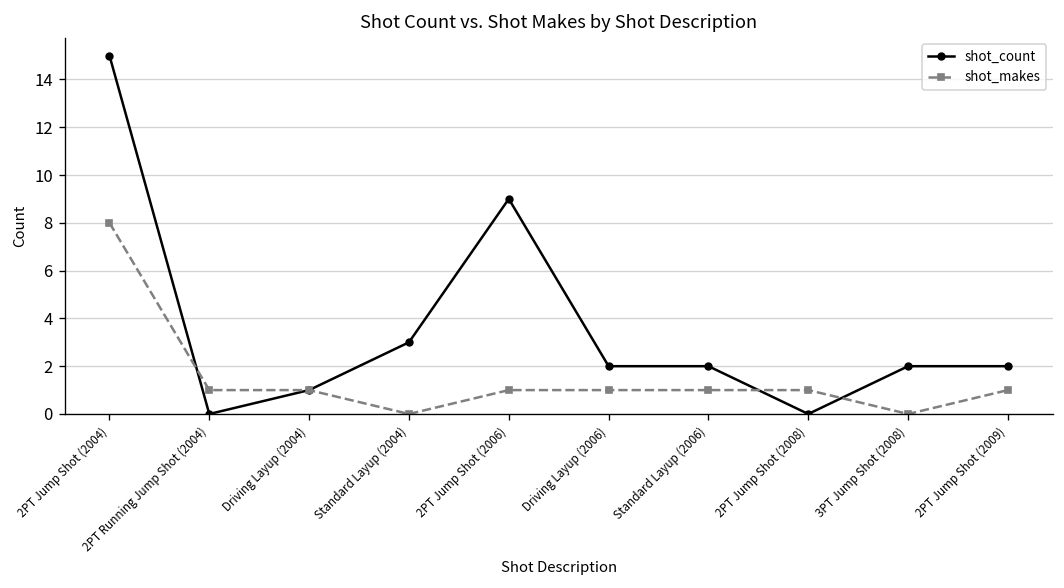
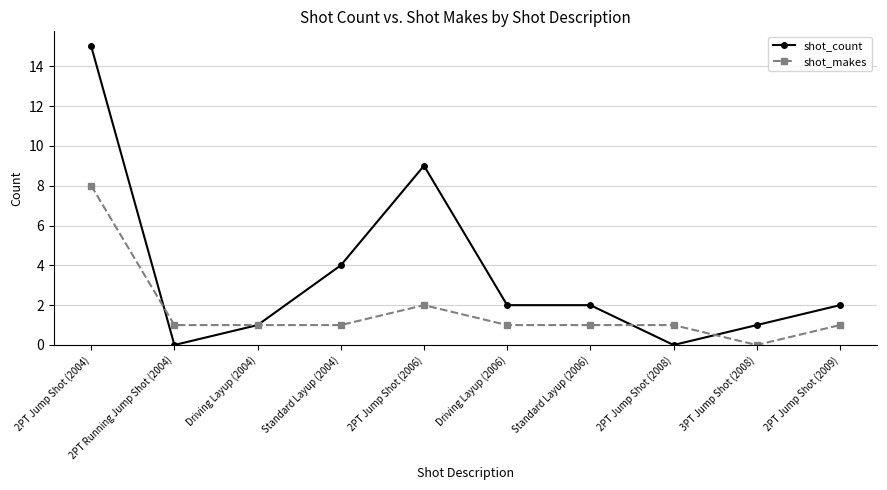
shot_count, Standard Layup (2004): 3 -> 4
shot_makes, Standard Layup (2004): 0 -> 1
shot_makes, 2PT Jump Shot (2006): 1 -> 2
shot_count, 3PT Jump Shot (2008): 2 -> 1
